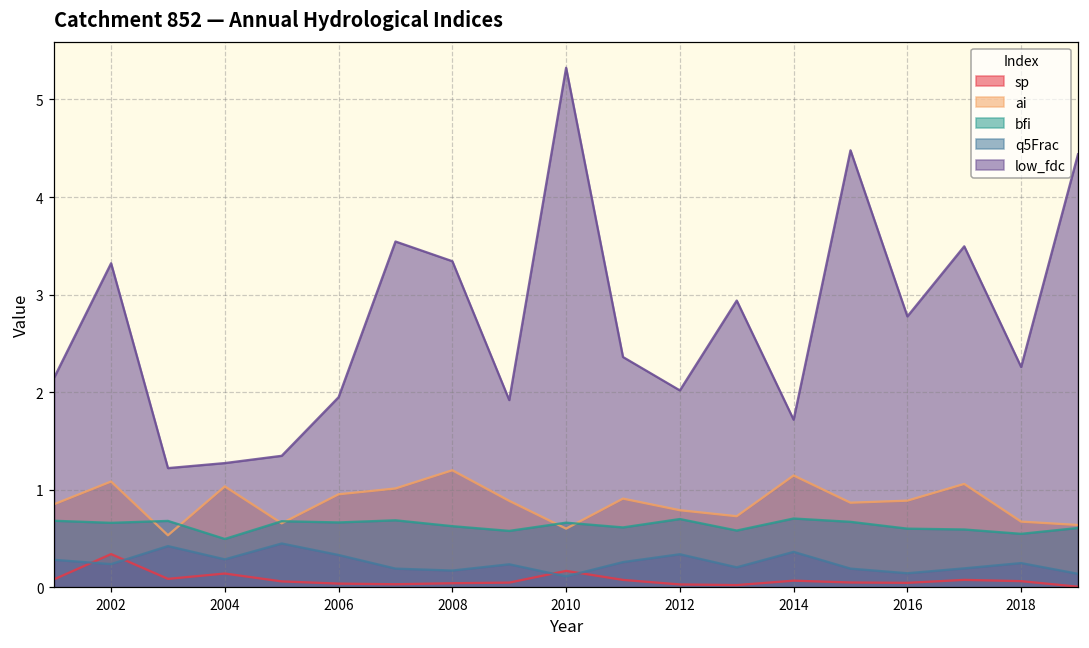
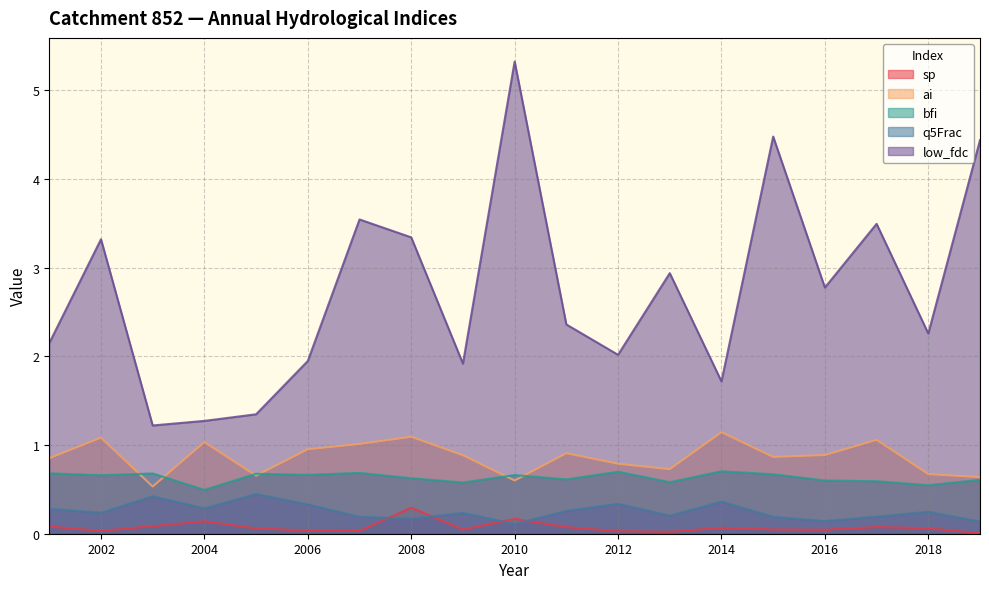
sp, 2002: 0.3 -> 0.0
sp, 2008: 0.0 -> 0.3
ai, 2008: 1.2 -> 1.1
